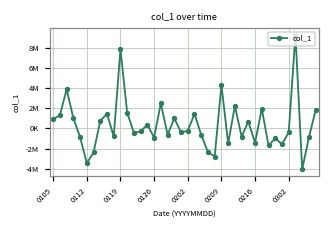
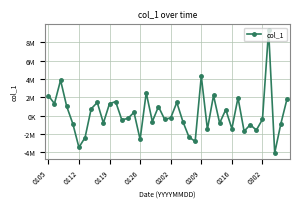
0105: 1000000 -> 2000000
0119: 8000000 -> 1000000
0126: -1000000 -> -3000000
